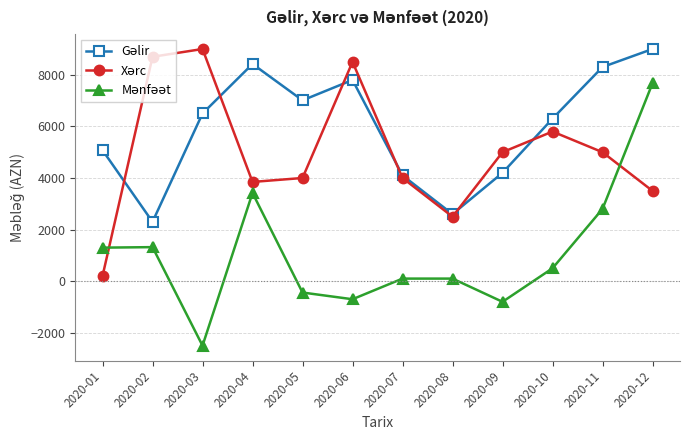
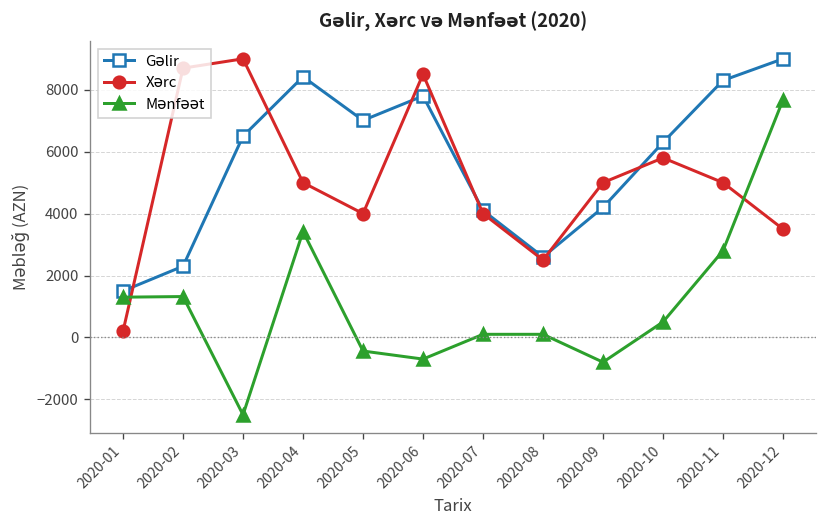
Gəlir, 2020-01: 5100 -> 1500
Xərc, 2020-04: 3800 -> 5000
